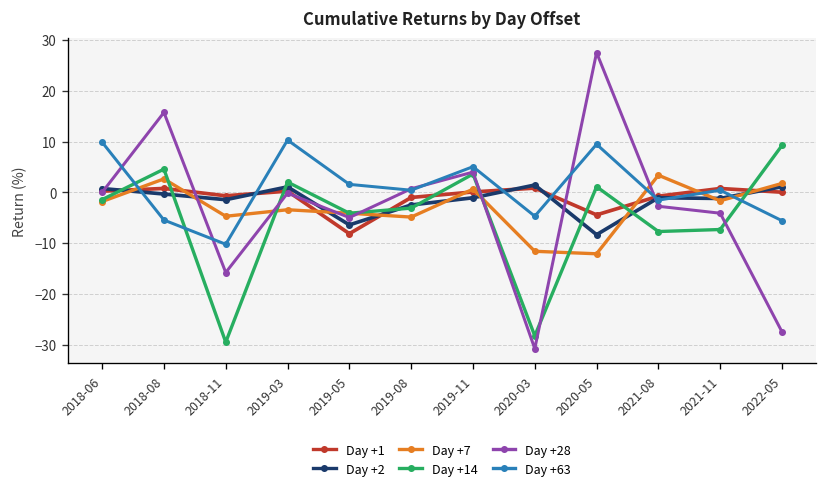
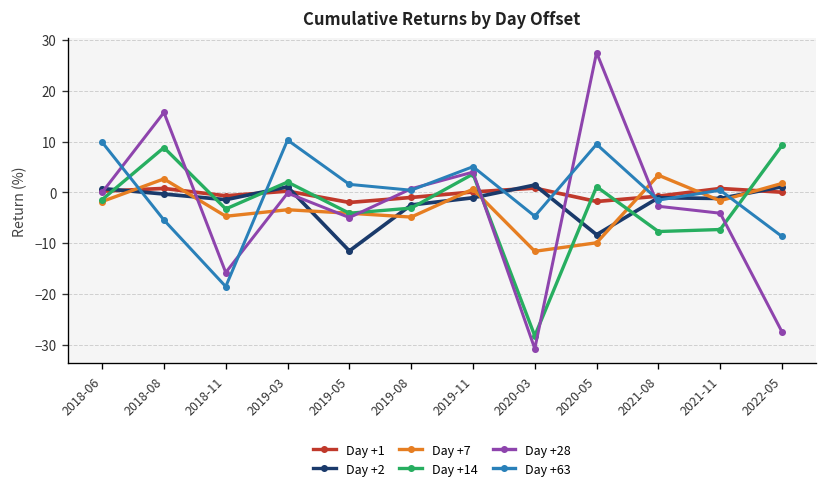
Day +14, 2018-08: 5 -> 9
Day +14, 2018-11: -29 -> -3
Day +63, 2018-11: -10 -> -19
Day +1, 2019-05: -8 -> -2
Day +2, 2019-05: -6 -> -12
Day +1, 2020-05: -4 -> -2
Day +7, 2020-05: -12 -> -10
Day +63, 2022-05: -6 -> -9
